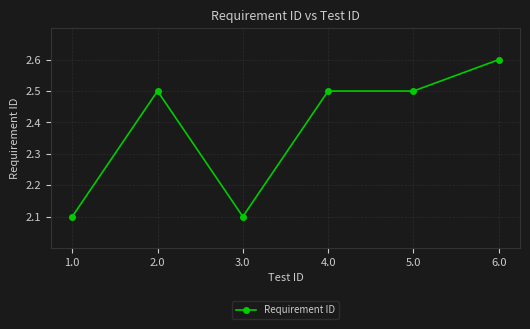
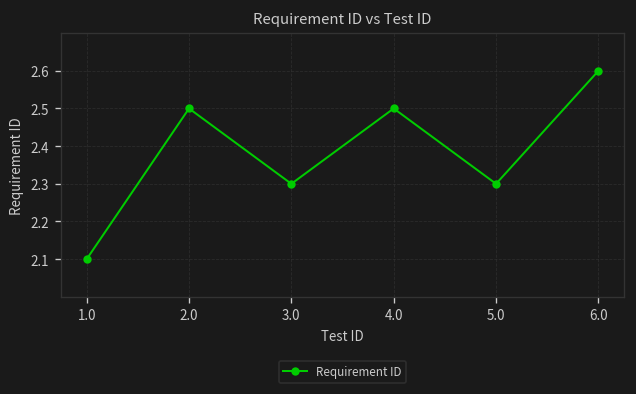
3.0: 2.1 -> 2.3
5.0: 2.5 -> 2.3
